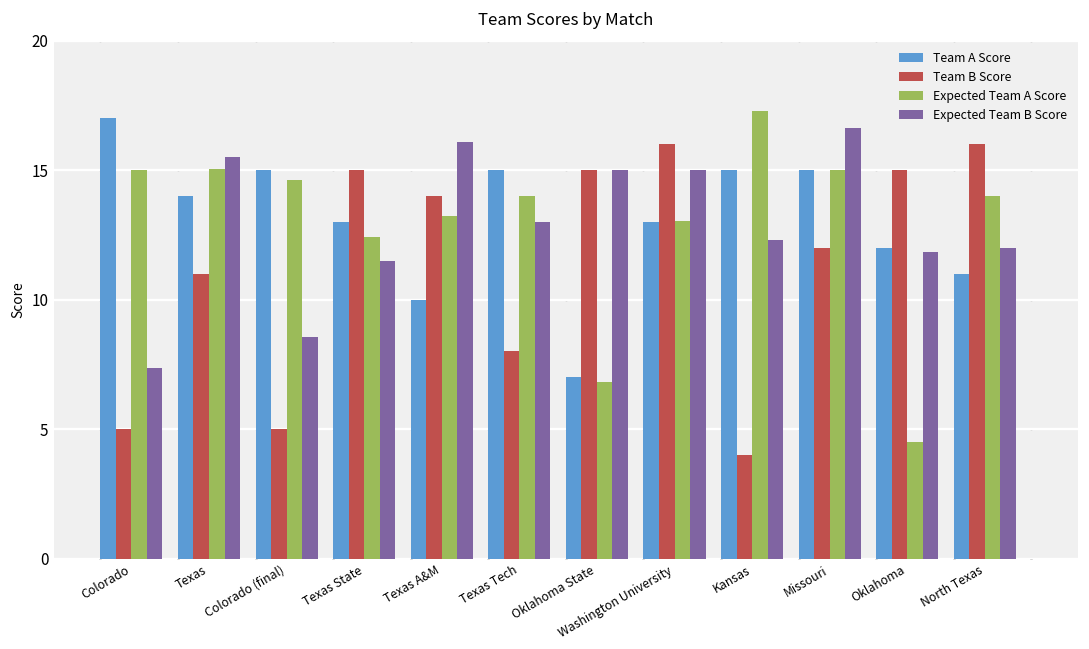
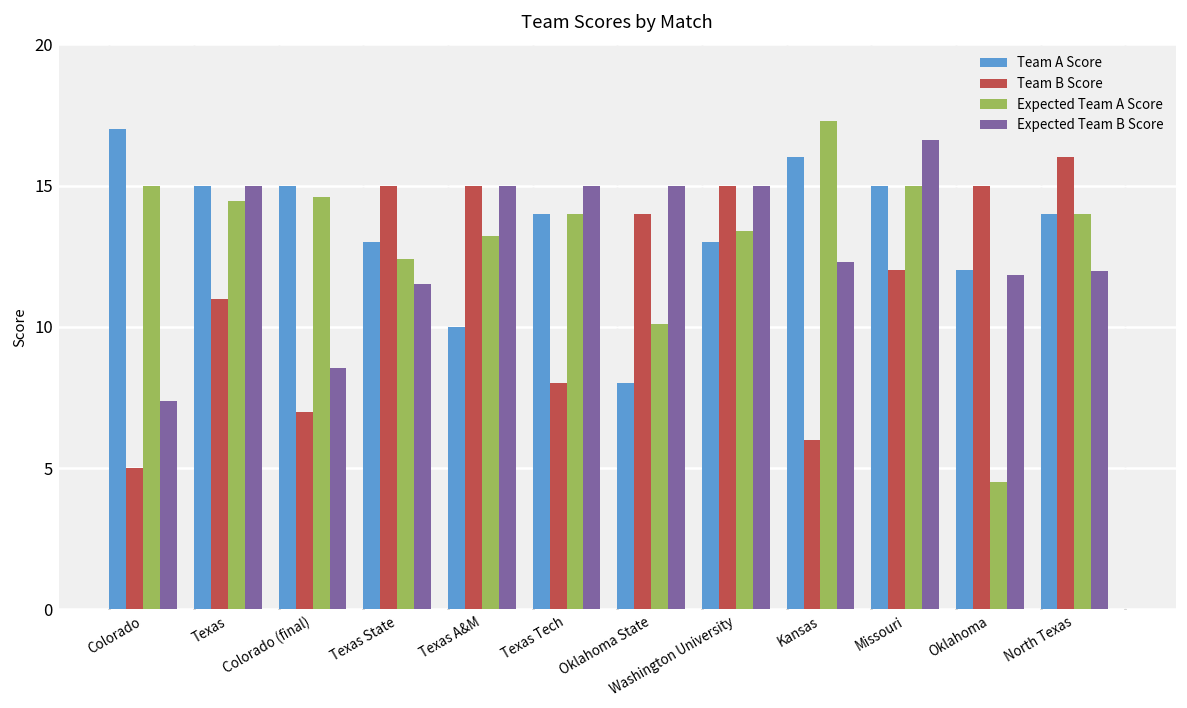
Team A Score, Texas: 14 -> 15
Expected Team A Score, Texas: 15.1 -> 14.5
Expected Team B Score, Texas: 15.5 -> 15.0
Team B Score, Colorado (final): 5 -> 7
Team B Score, Texas A&M: 14 -> 15
Expected Team B Score, Texas A&M: 16.1 -> 15.0
Team A Score, Texas Tech: 15 -> 14
Expected Team B Score, Texas Tech: 13 -> 15
Team A Score, Oklahoma State: 7 -> 8
Team B Score, Oklahoma State: 15 -> 14
Expected Team A Score, Oklahoma State: 6.8 -> 10.1
Team B Score, Washington University: 16 -> 15
Expected Team A Score, Washington University: 13.1 -> 13.4
Team A Score, Kansas: 15 -> 16
Team B Score, Kansas: 4 -> 6
Team A Score, North Texas: 11 -> 14
